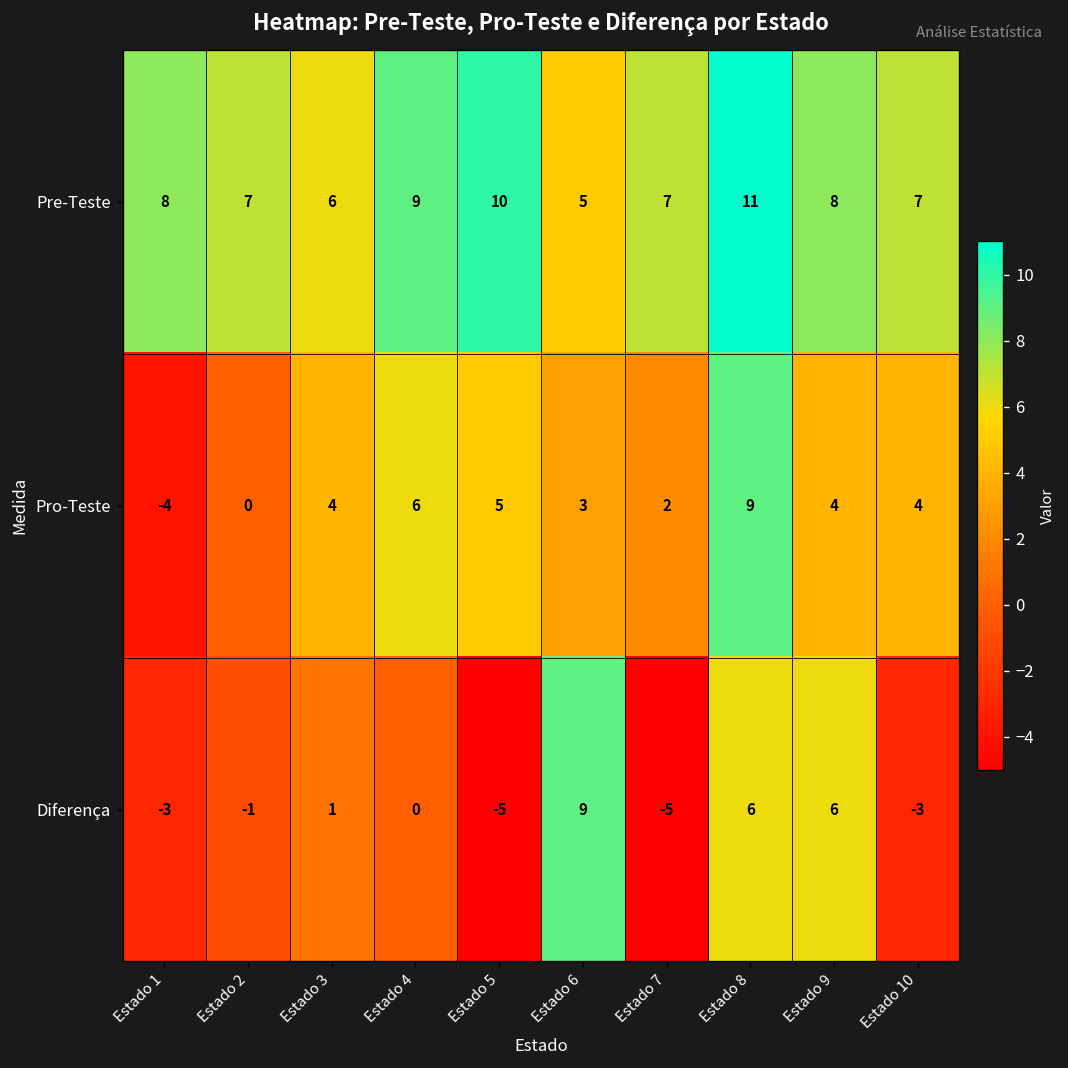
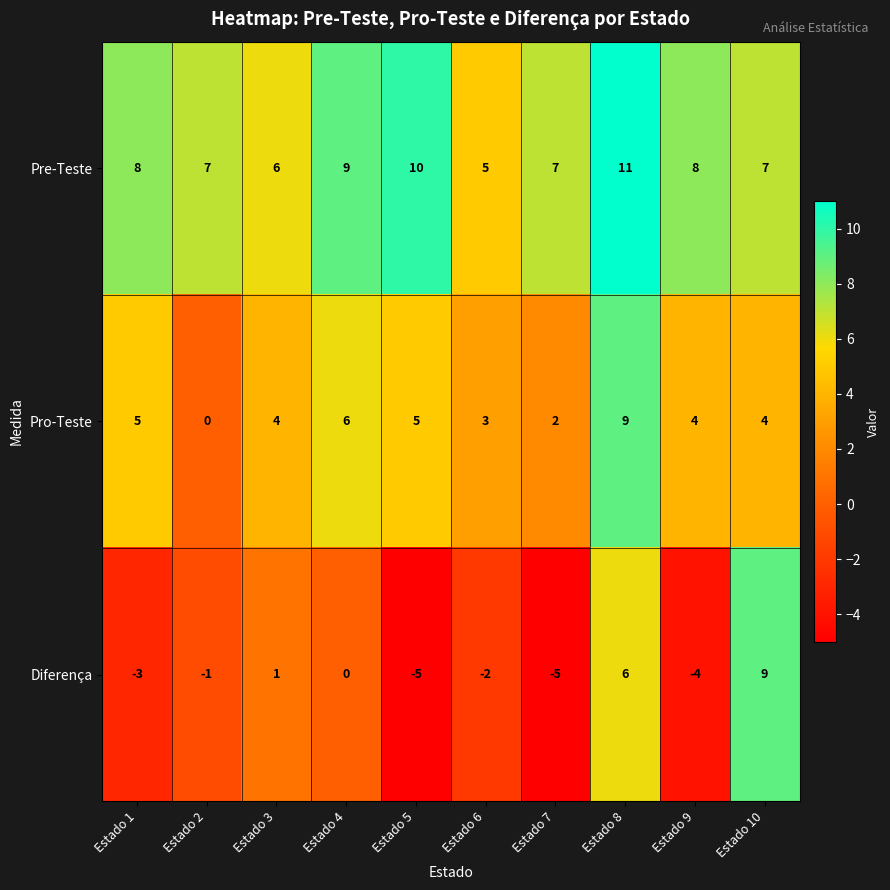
Pro-Teste, Estado 1: -4 -> 5
Diferença, Estado 6: 9 -> -2
Diferença, Estado 9: 6 -> -4
Diferença, Estado 10: -3 -> 9
